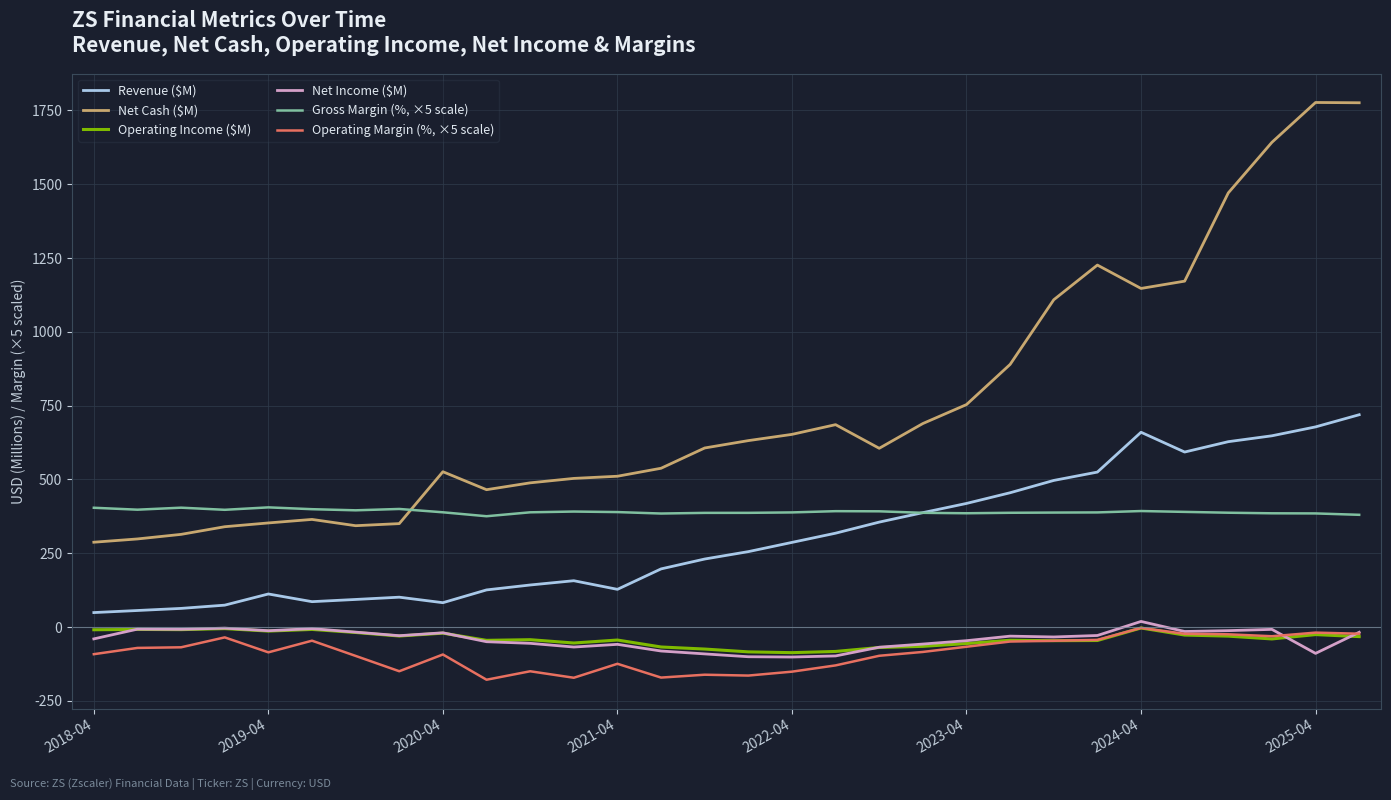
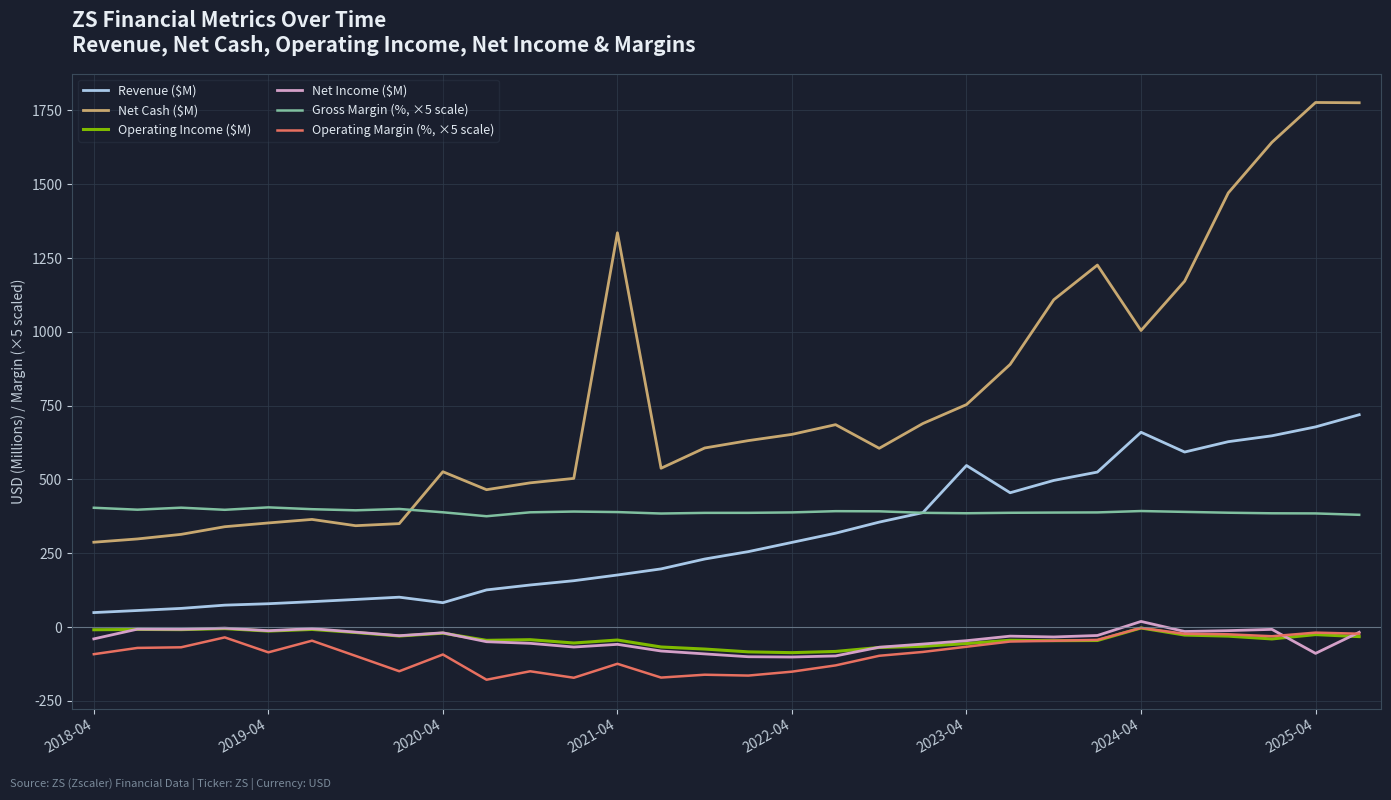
Revenue ($M), 2019-04: 110 -> 80
Revenue ($M), 2021-04: 130 -> 180
Net Cash ($M), 2021-04: 510 -> 1340
Revenue ($M), 2023-04: 420 -> 550
Net Cash ($M), 2024-04: 1150 -> 1000
